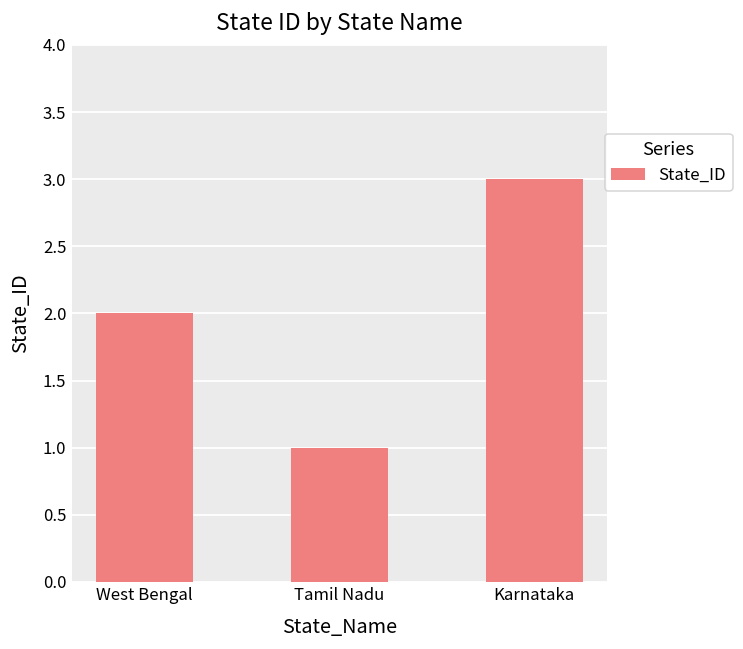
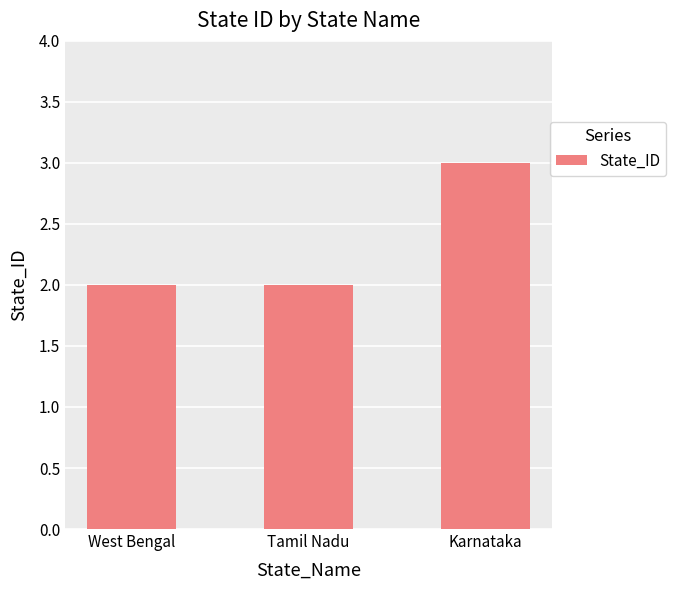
Tamil Nadu: 1 -> 2
